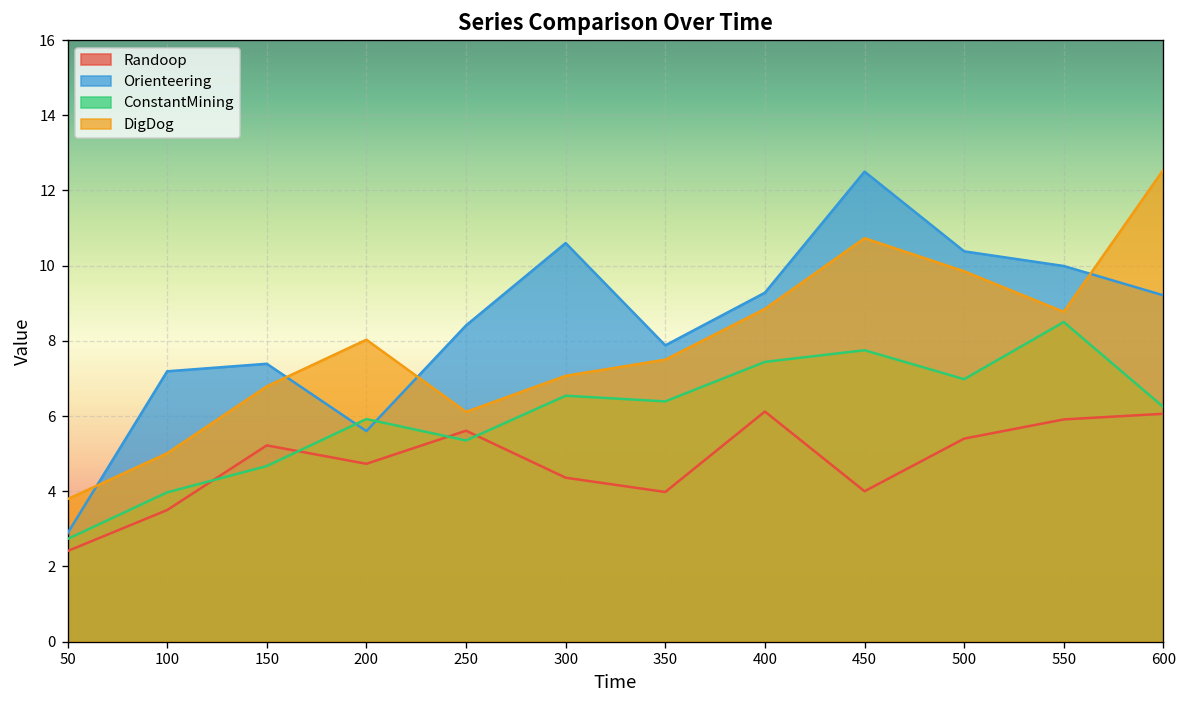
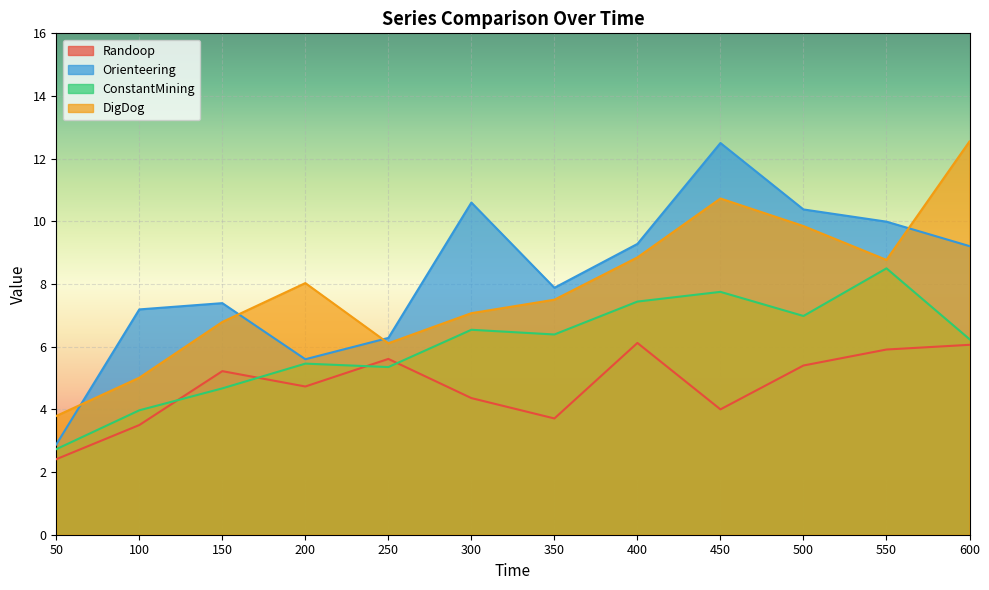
ConstantMining, 200: 5.9 -> 5.5
Orienteering, 250: 8.4 -> 6.3
Randoop, 350: 4.0 -> 3.7
